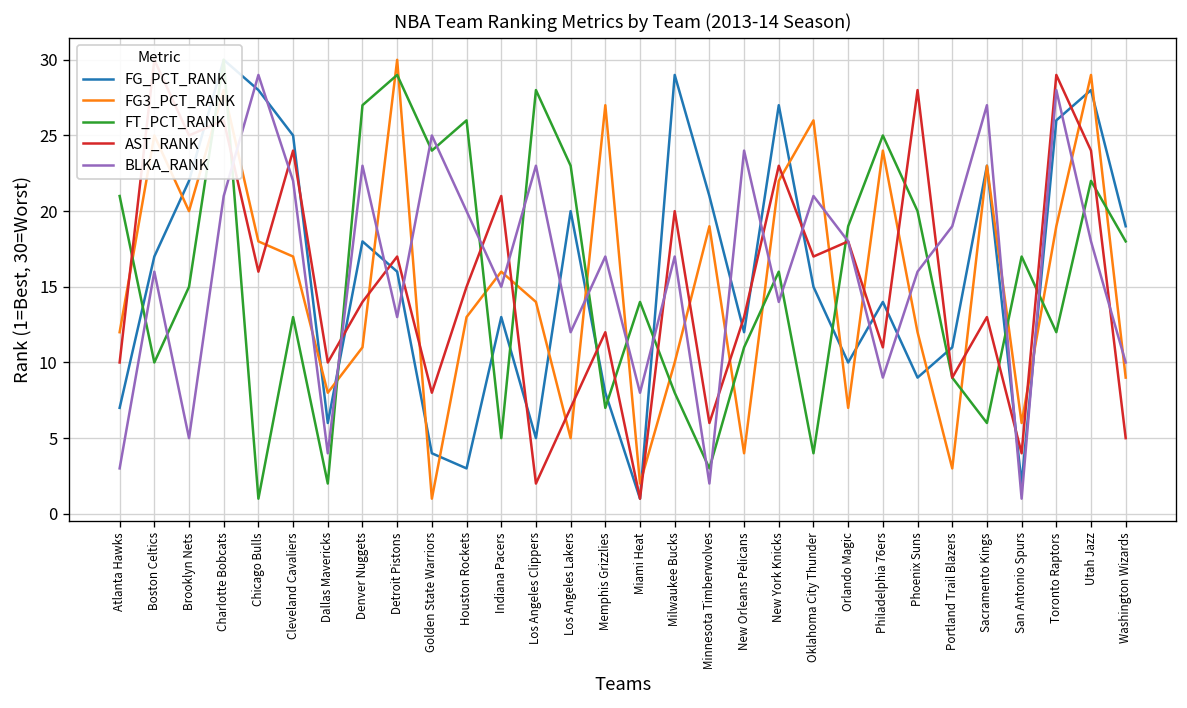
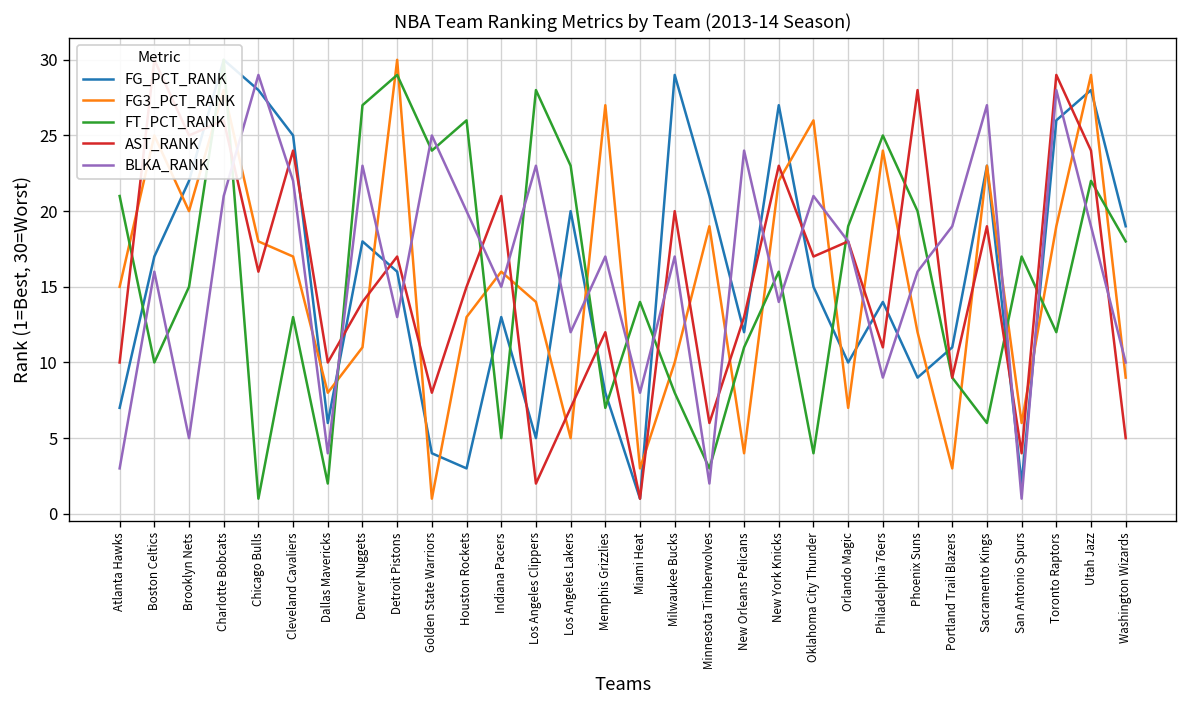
FG3_PCT_RANK, Atlanta Hawks: 12 -> 15
FG3_PCT_RANK, Miami Heat: 2 -> 3
AST_RANK, Sacramento Kings: 13 -> 19
BLKA_RANK, Utah Jazz: 18 -> 19
